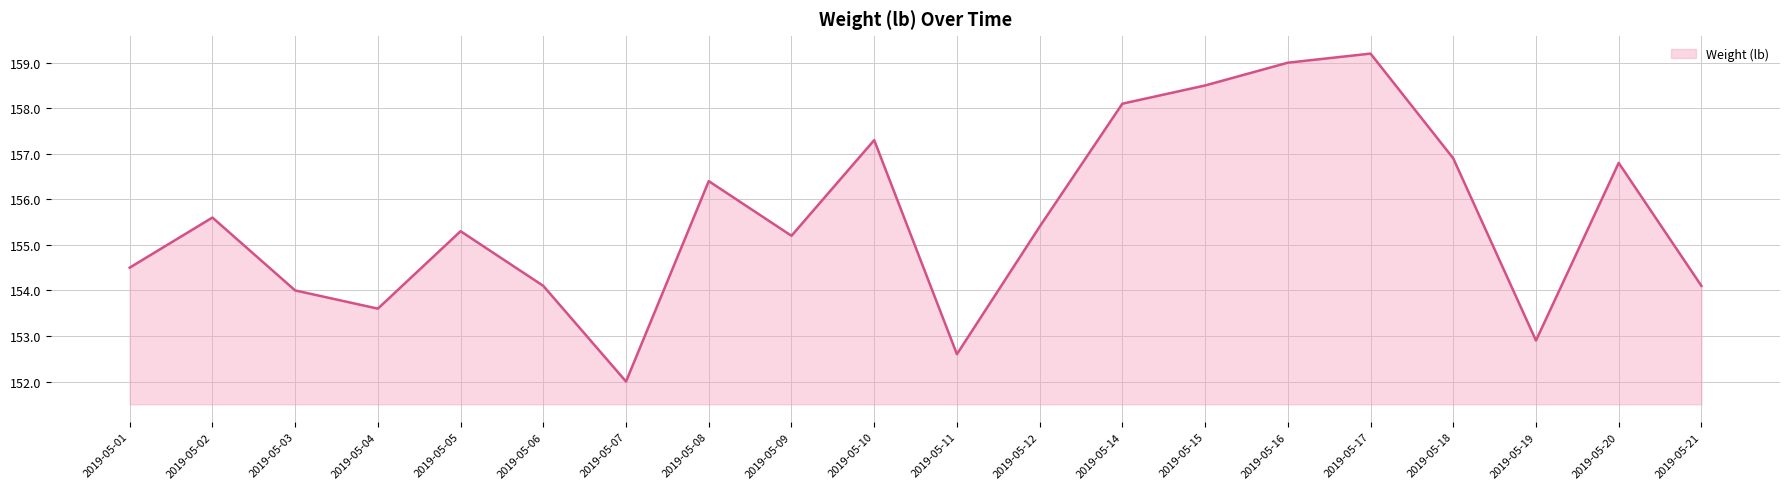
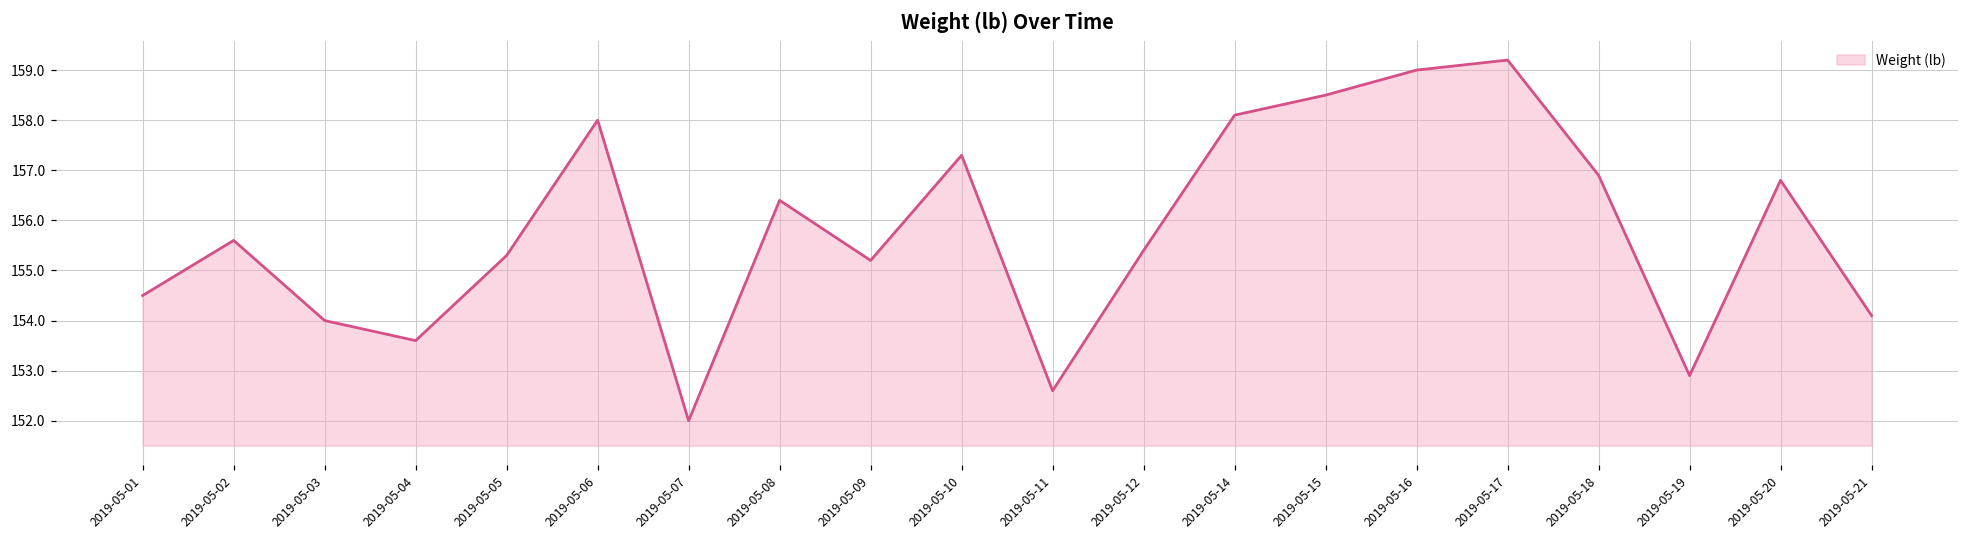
2019-05-06: 154.1 -> 158.0
